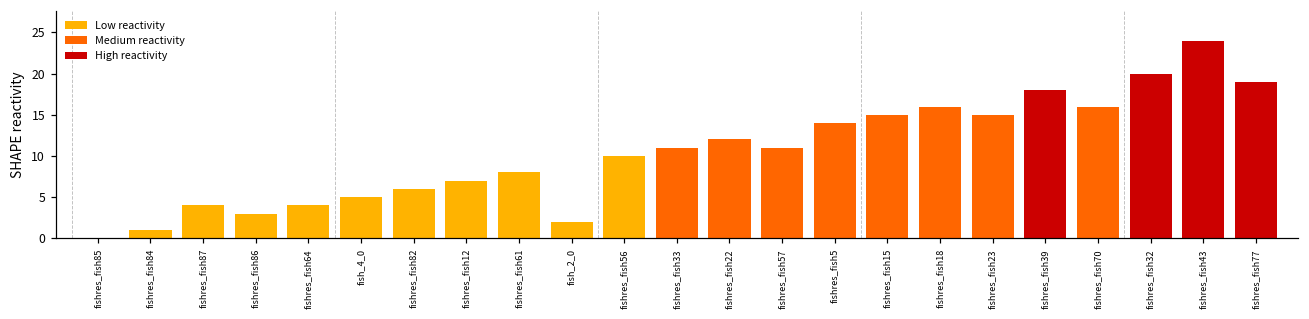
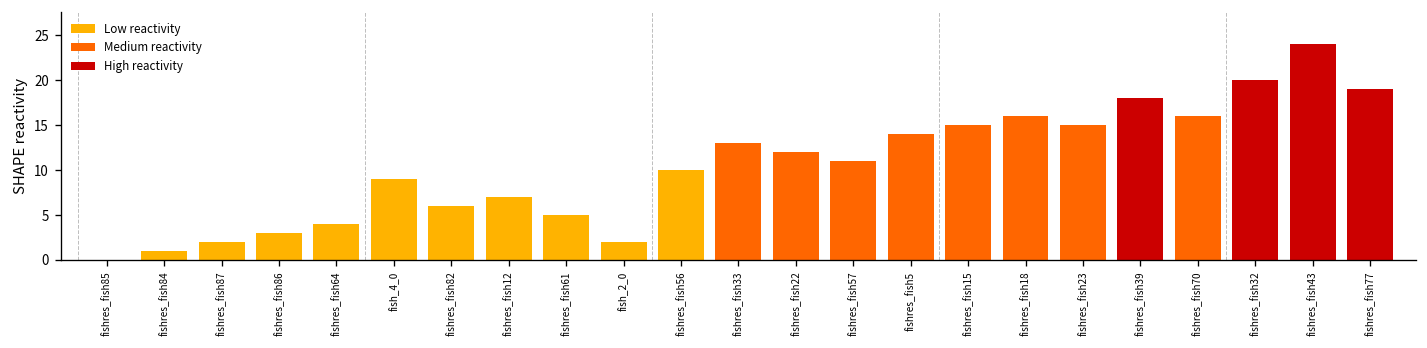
Low reactivity, fishres_fish87: 4 -> 2
Low reactivity, fish_4_0: 5 -> 9
Low reactivity, fishres_fish61: 8 -> 5
Medium reactivity, fishres_fish33: 11 -> 13
